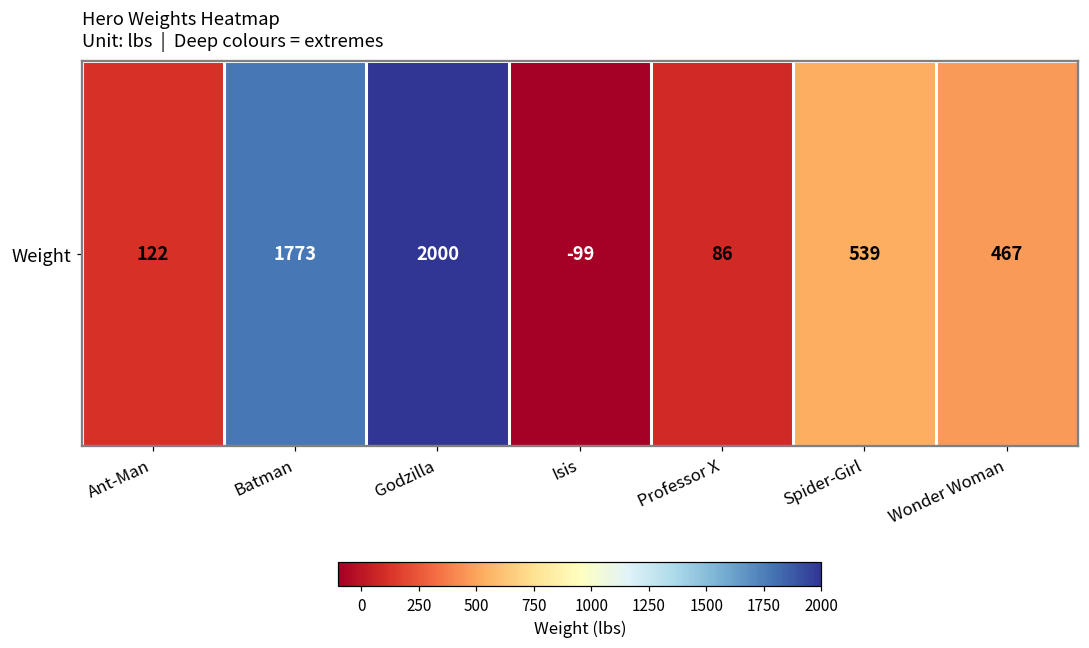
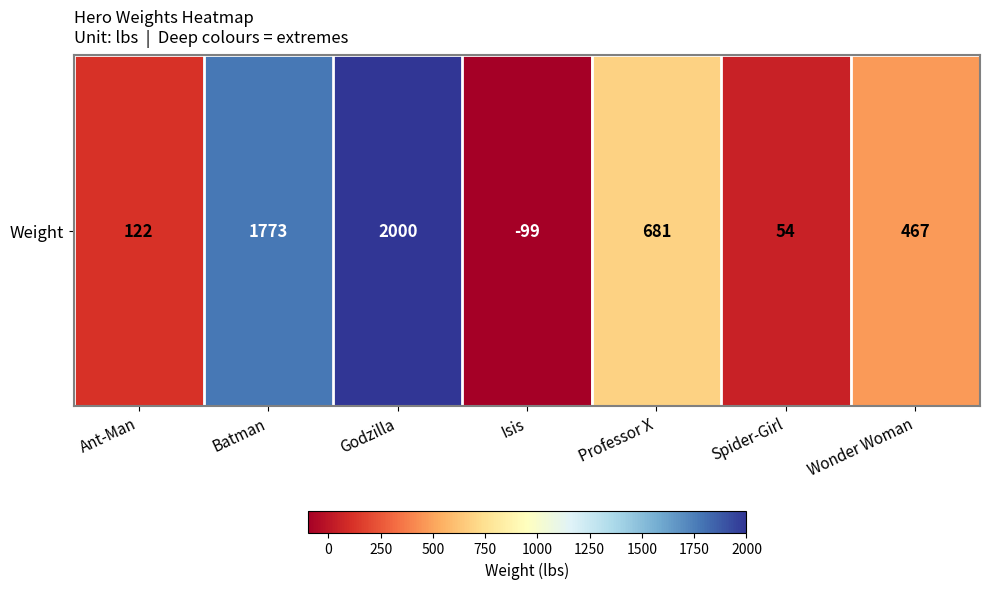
Weight, Professor X: 86 -> 681
Weight, Spider-Girl: 539 -> 54
